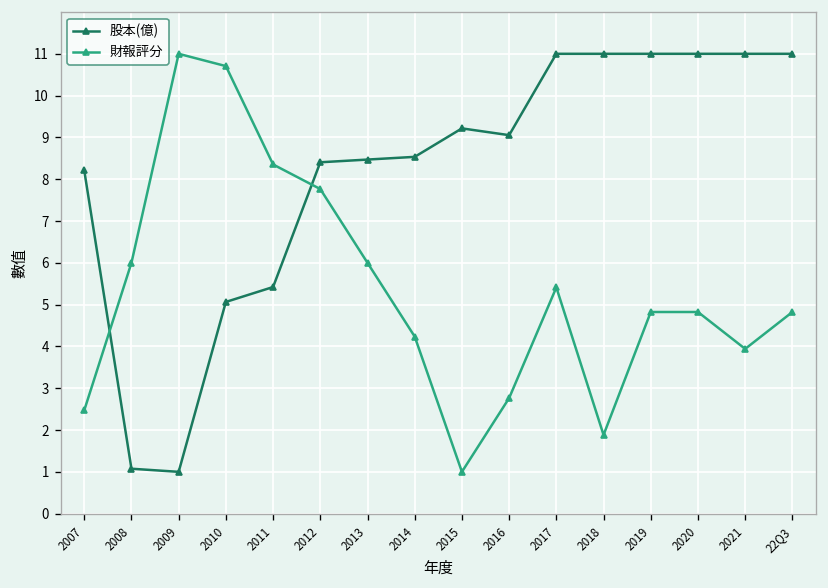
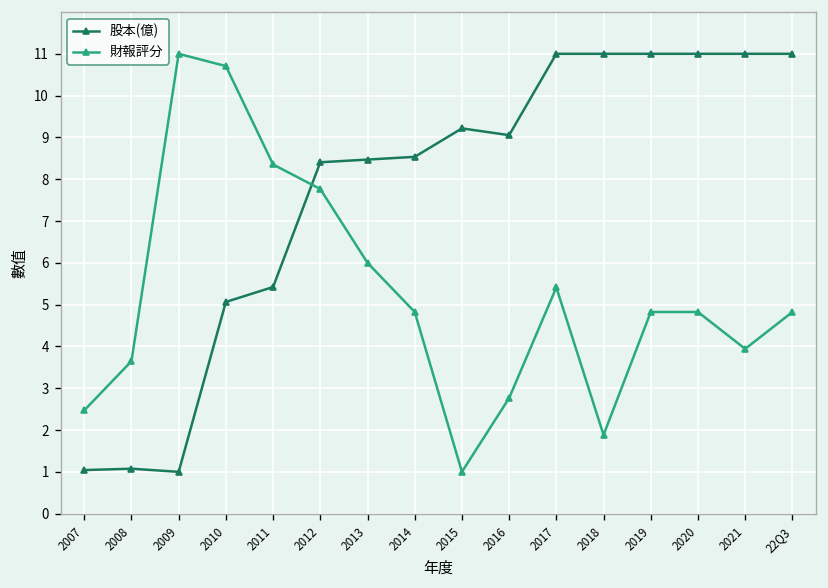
股本(億), 2007: 8.2 -> 1.0
財報評分, 2008: 6.0 -> 3.6
財報評分, 2014: 4.2 -> 4.8
